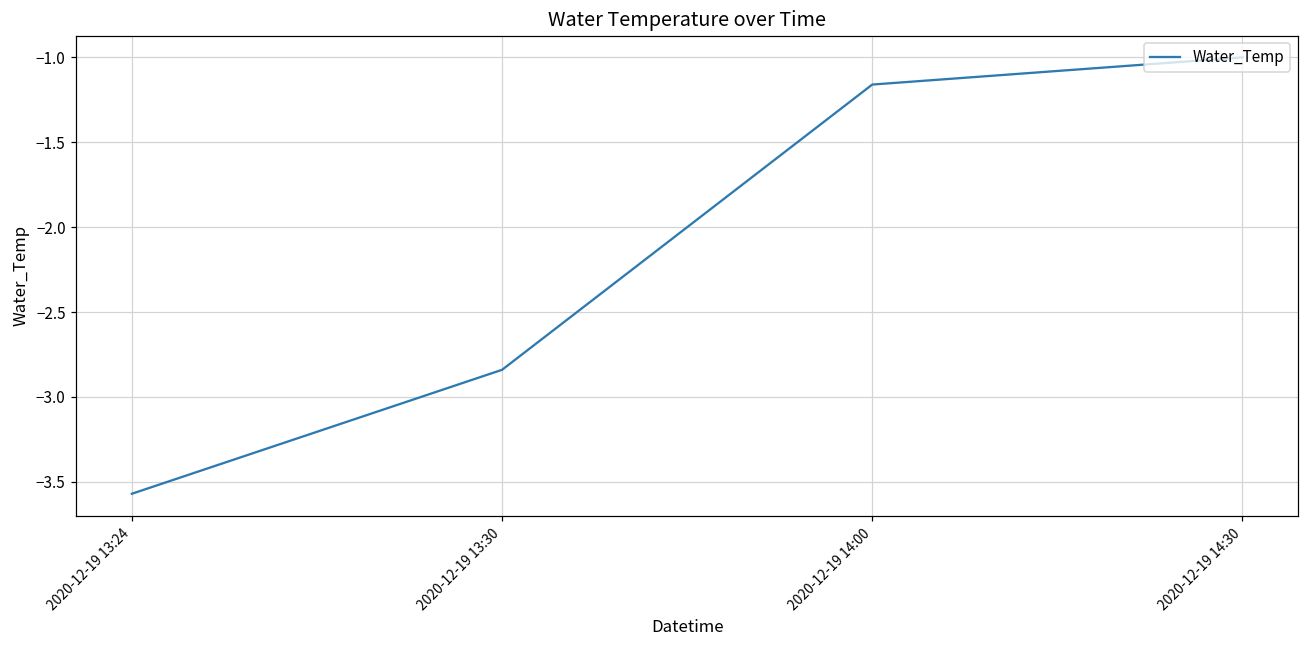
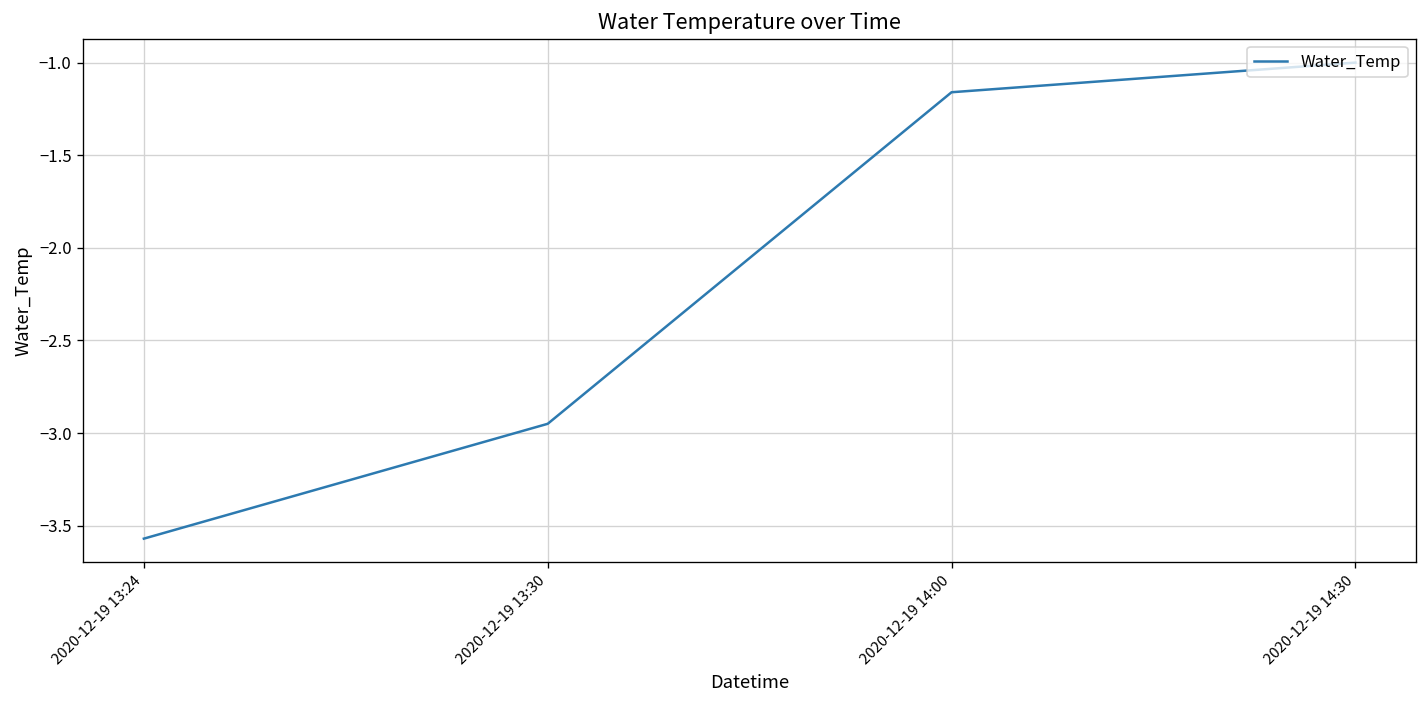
2020-12-19 13:30: -2.84 -> -2.95
